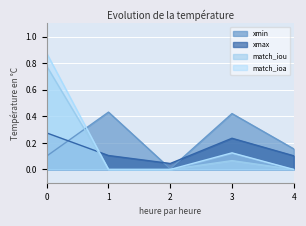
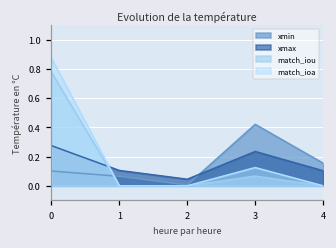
xmin, 1: 0.43 -> 0.07
